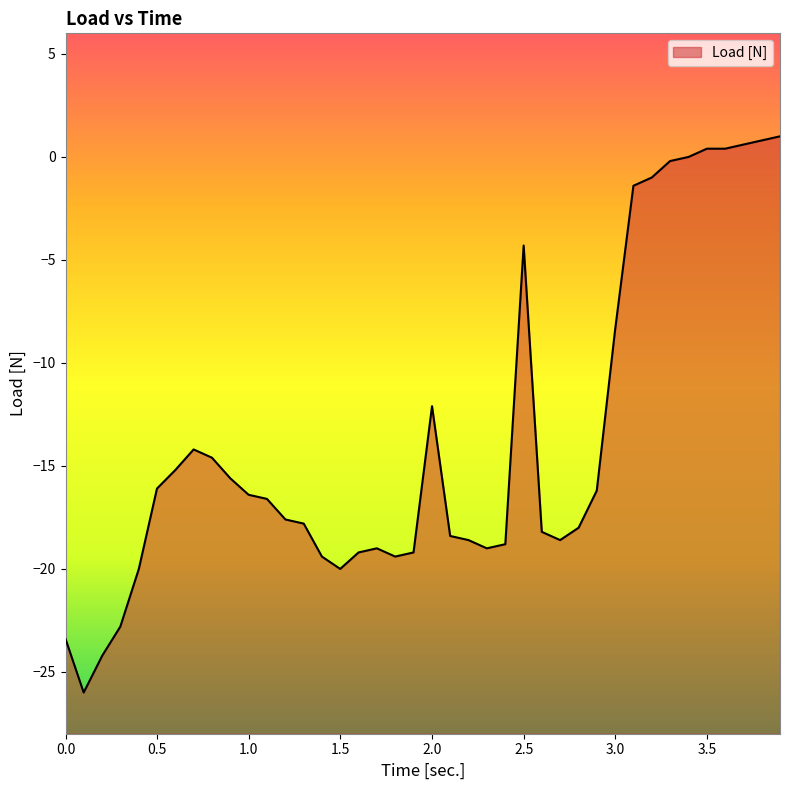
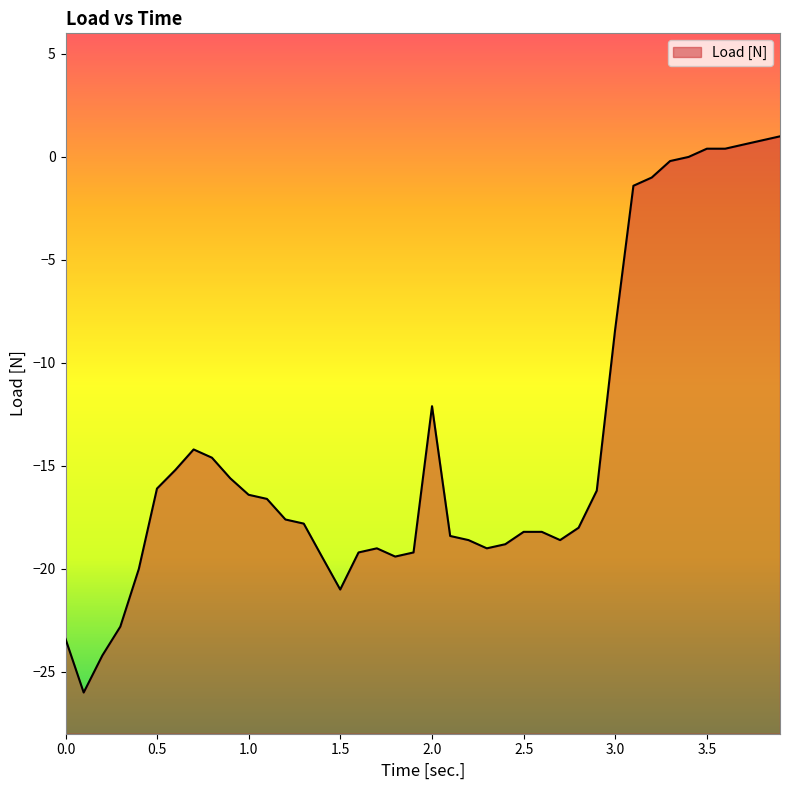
1.5: -20 -> -21
2.5: -4.3 -> -18.2
